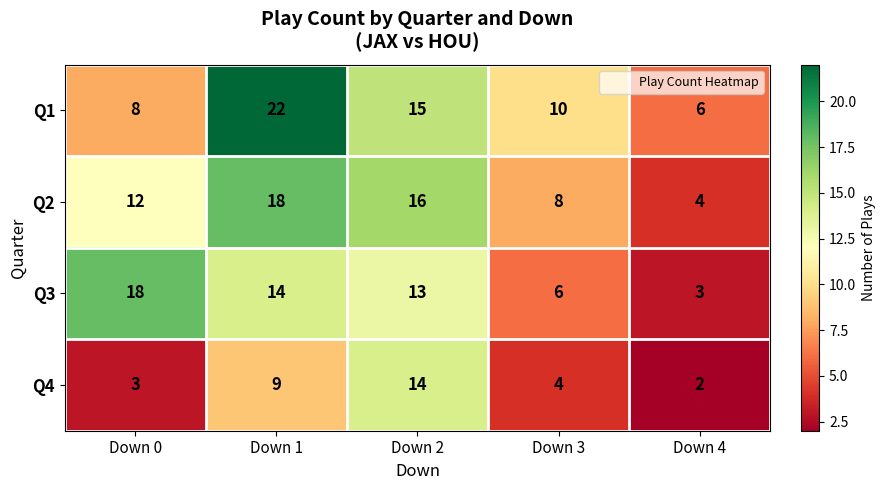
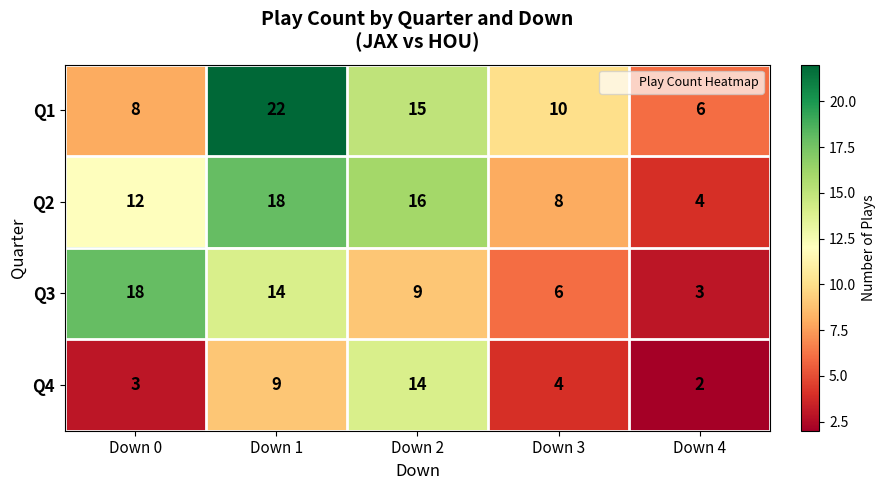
Q3, Down 2: 13 -> 9
